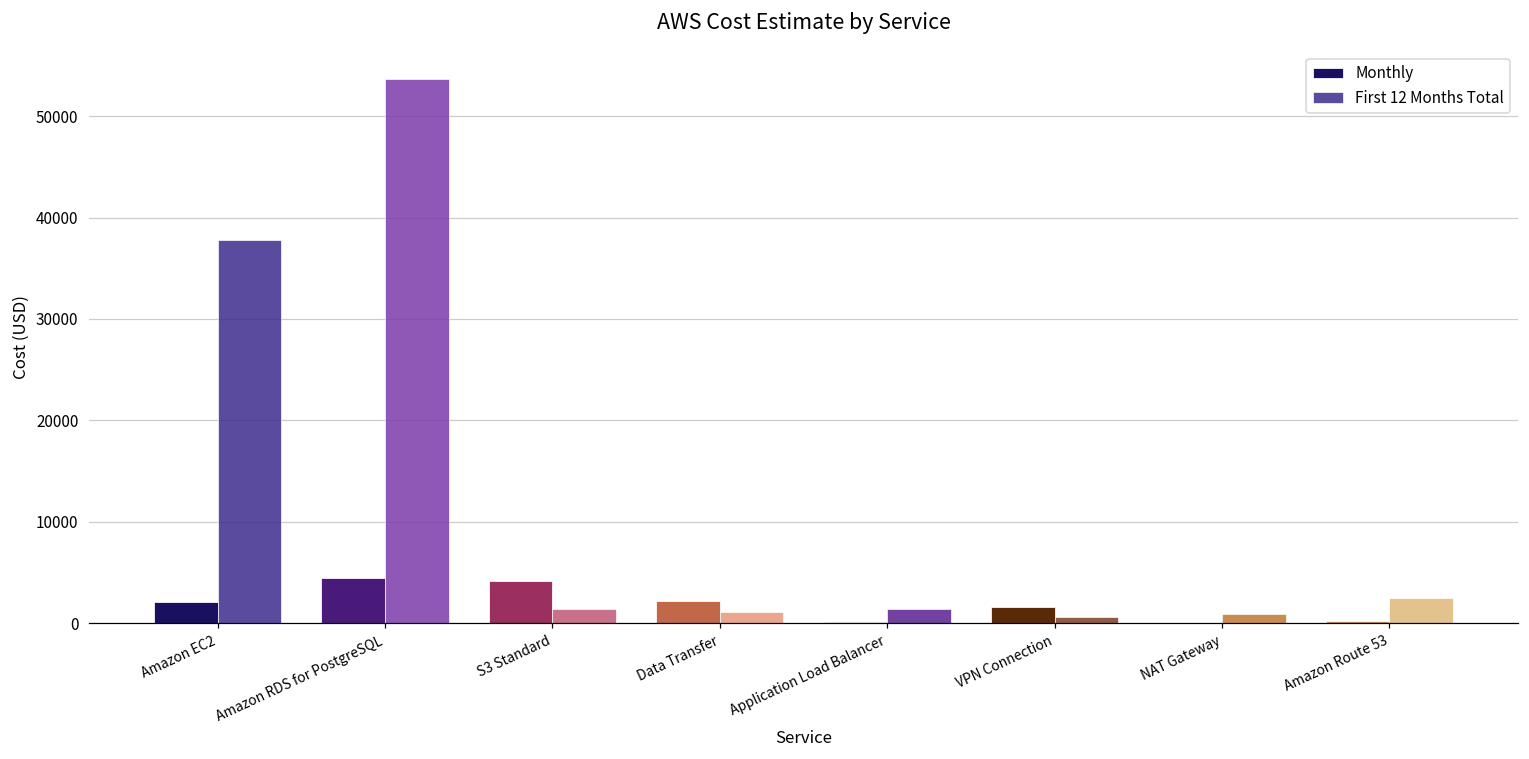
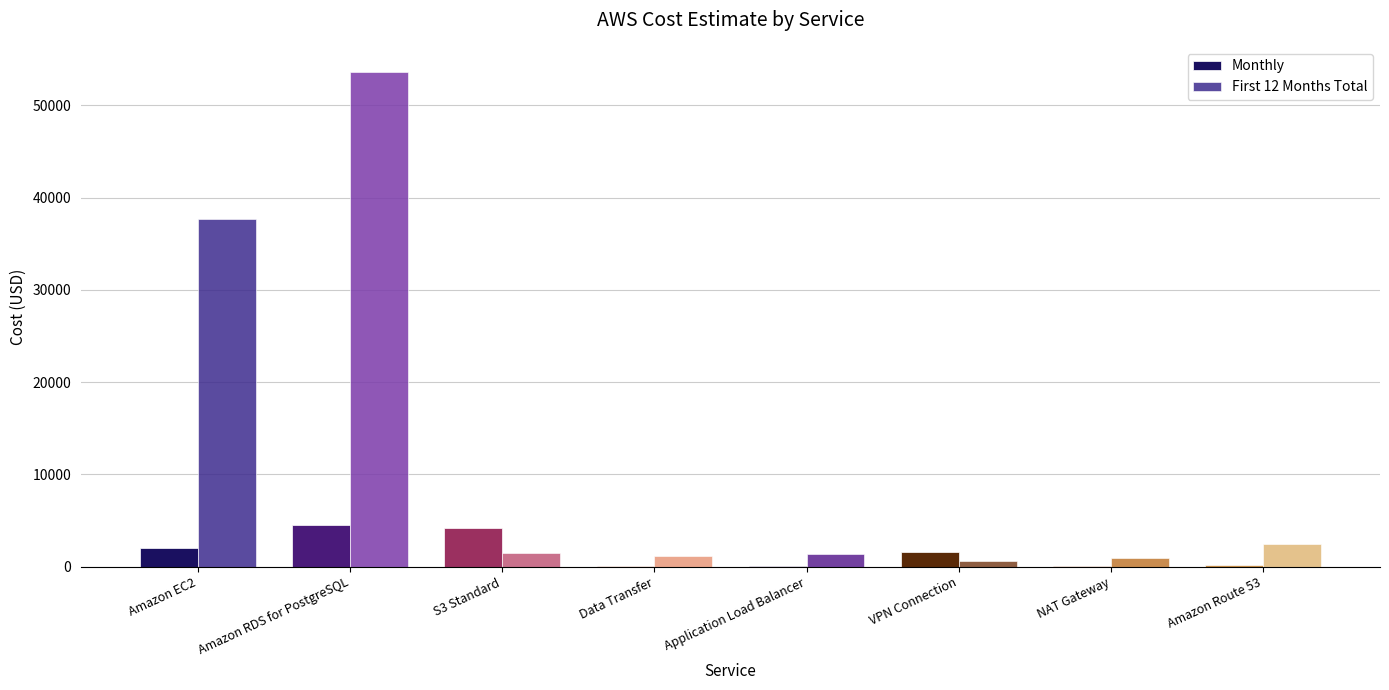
Monthly, Data Transfer: 2000 -> 0
